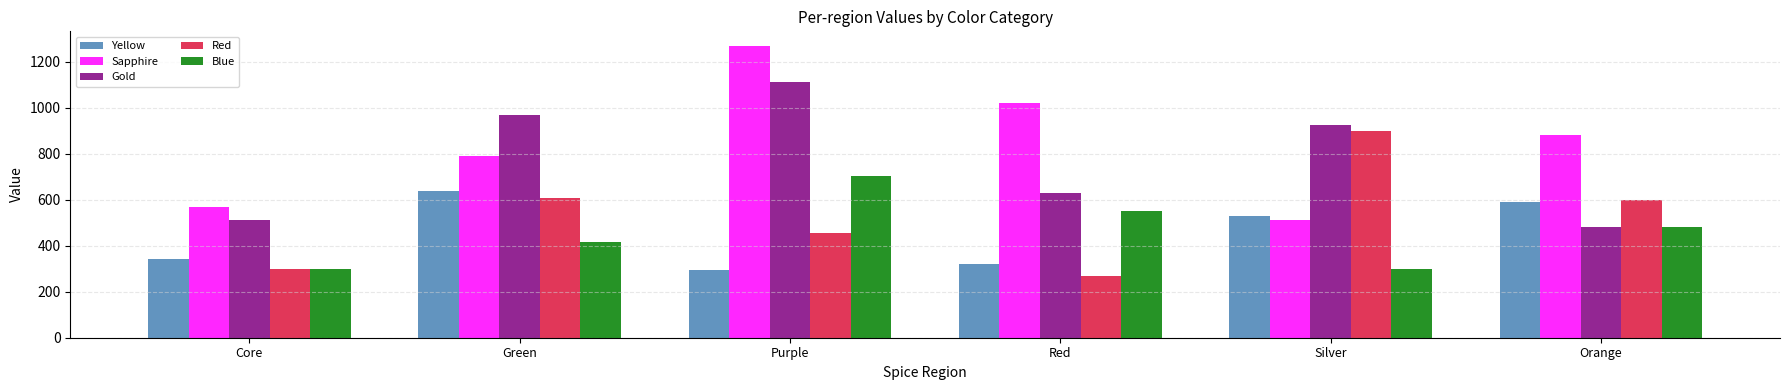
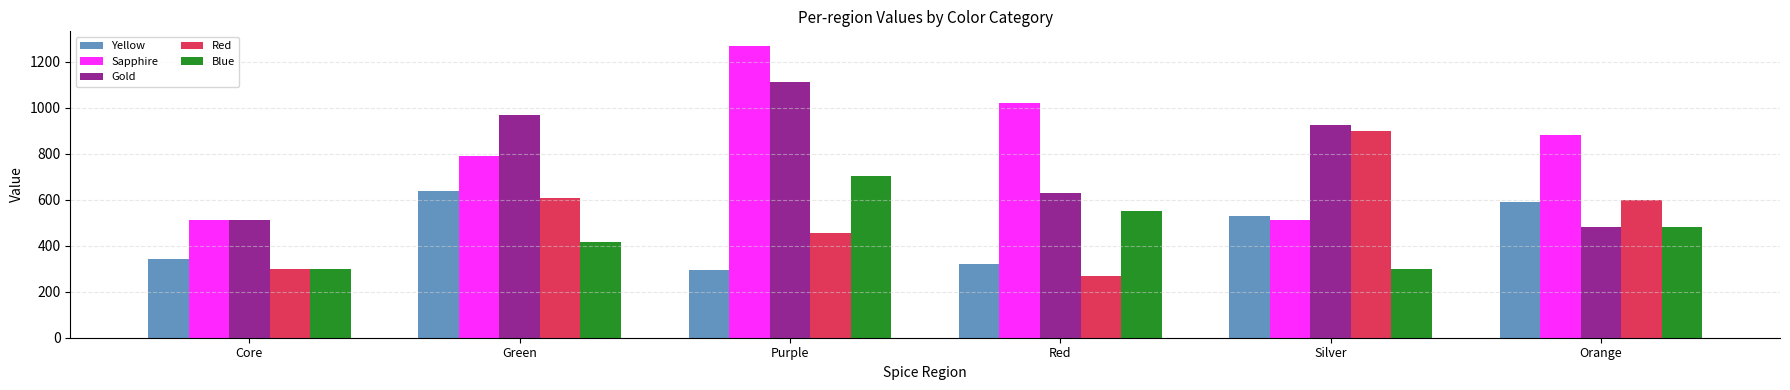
Sapphire, Core: 570 -> 510
